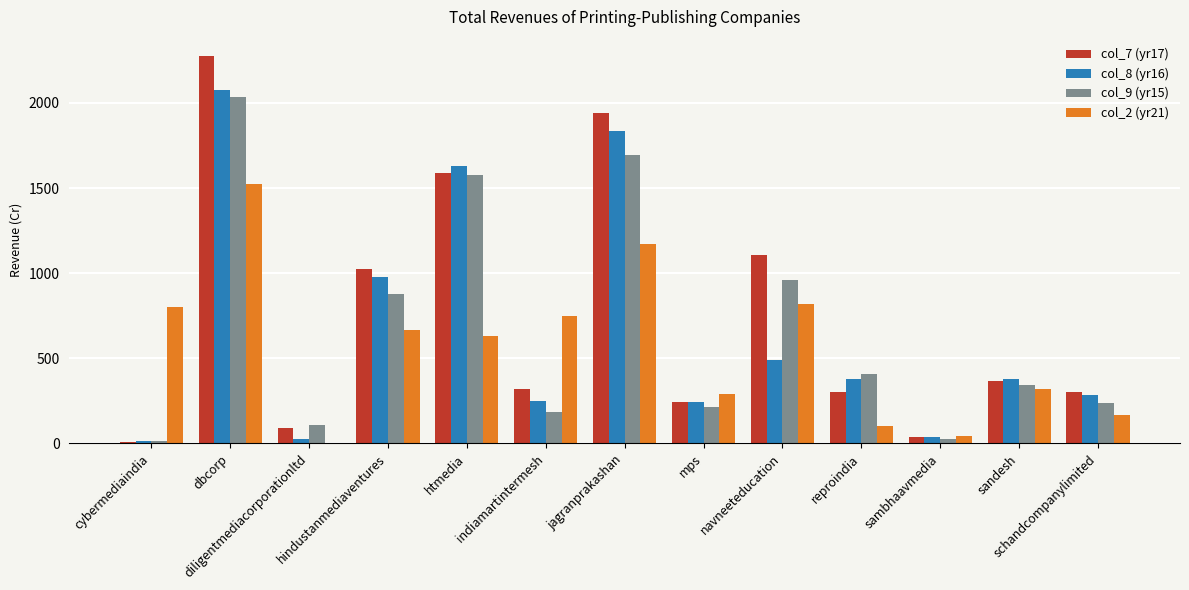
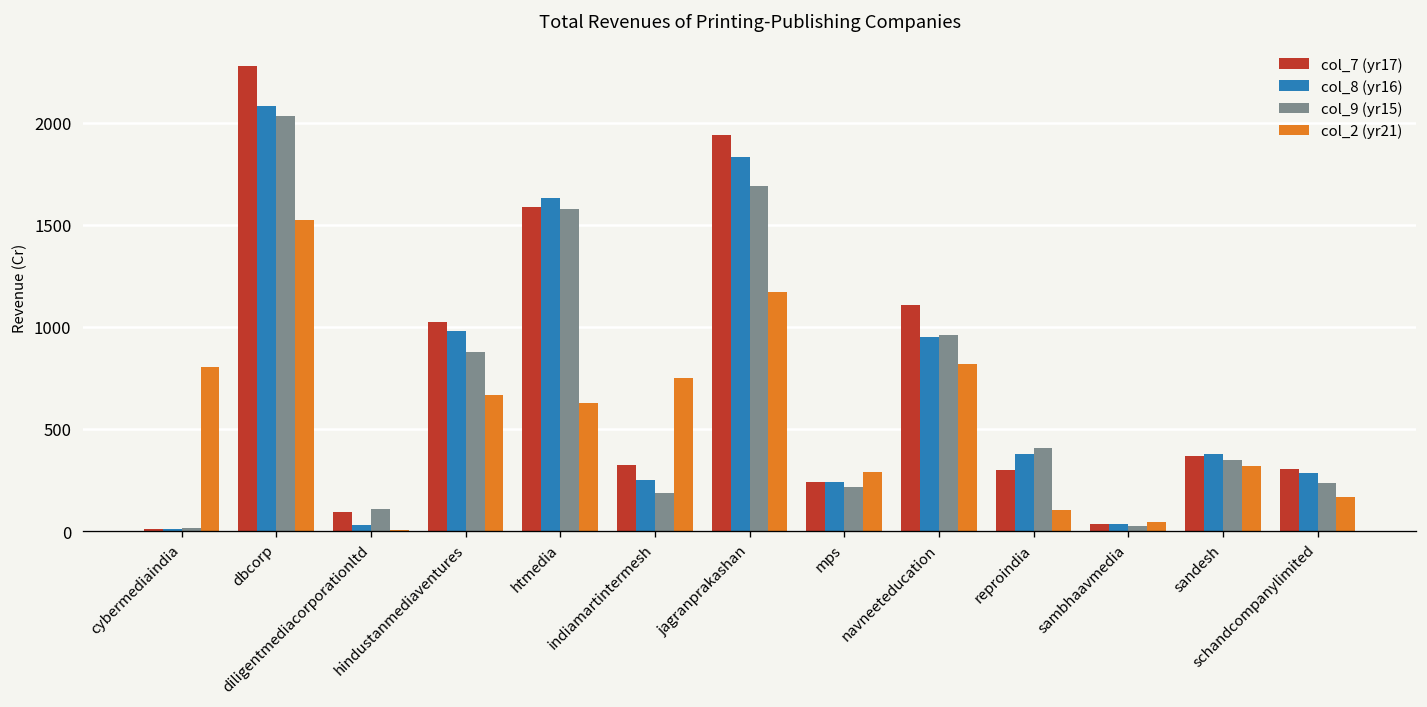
col_8 (yr16), navneeteducation: 490 -> 950
